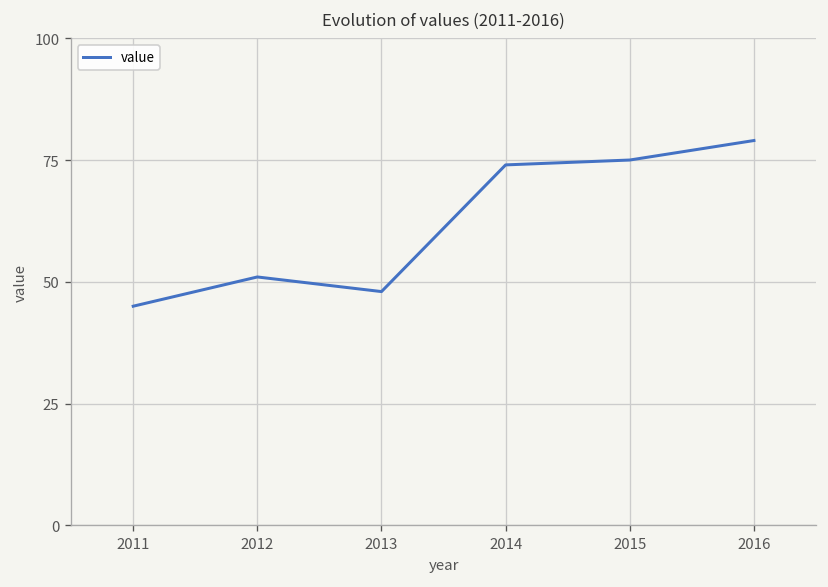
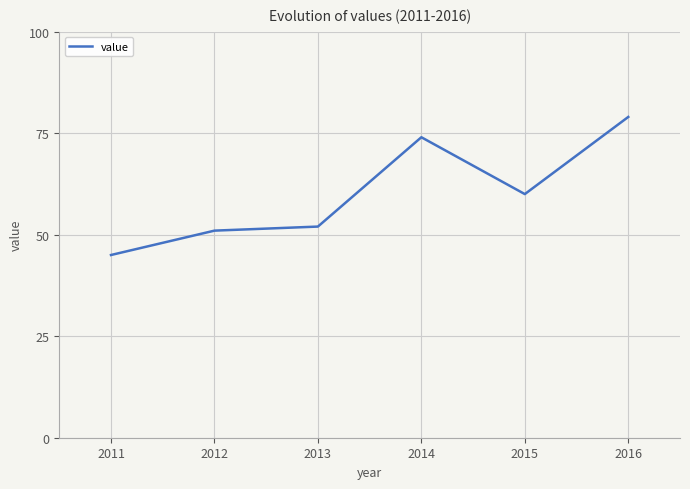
2013: 48 -> 52
2015: 75 -> 60
